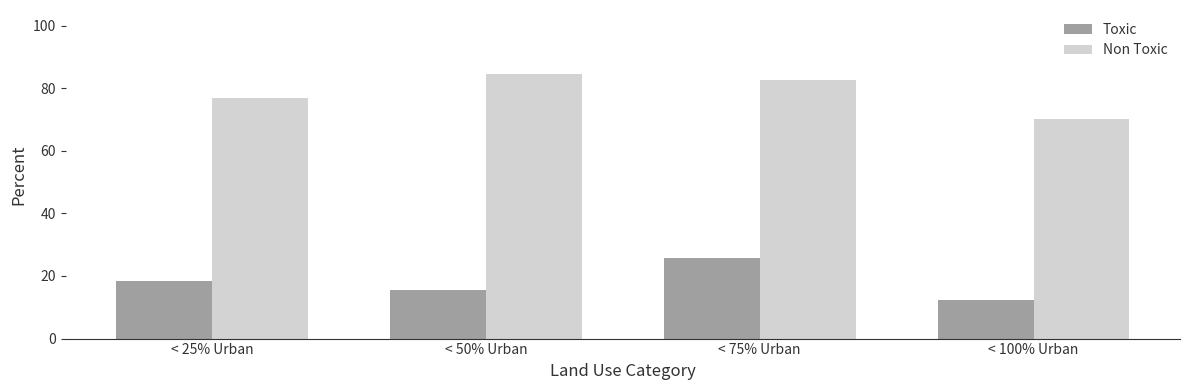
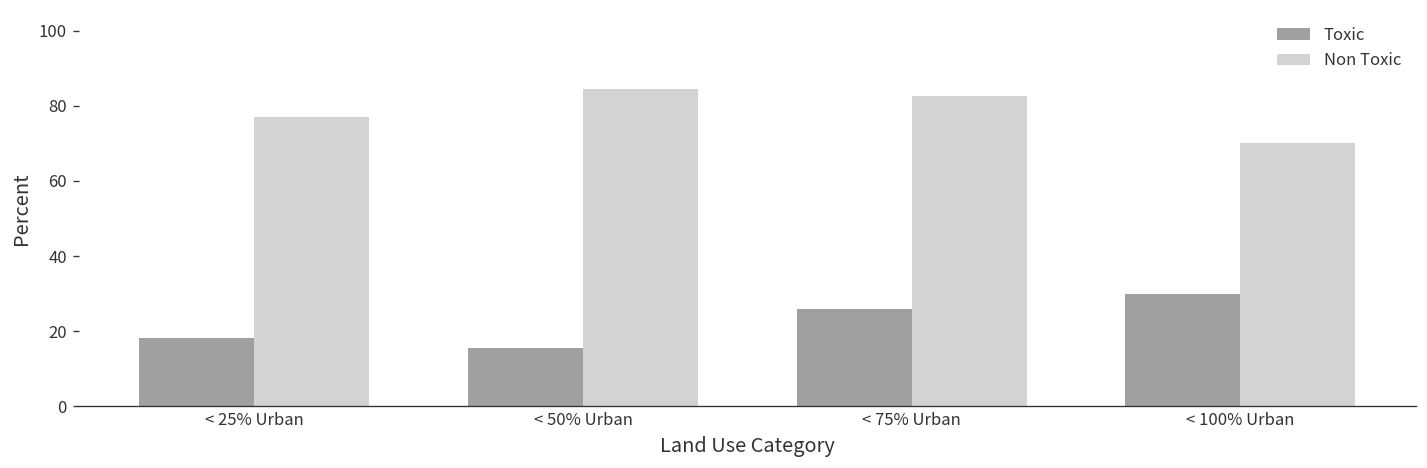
Toxic, < 100% Urban: 12 -> 30
